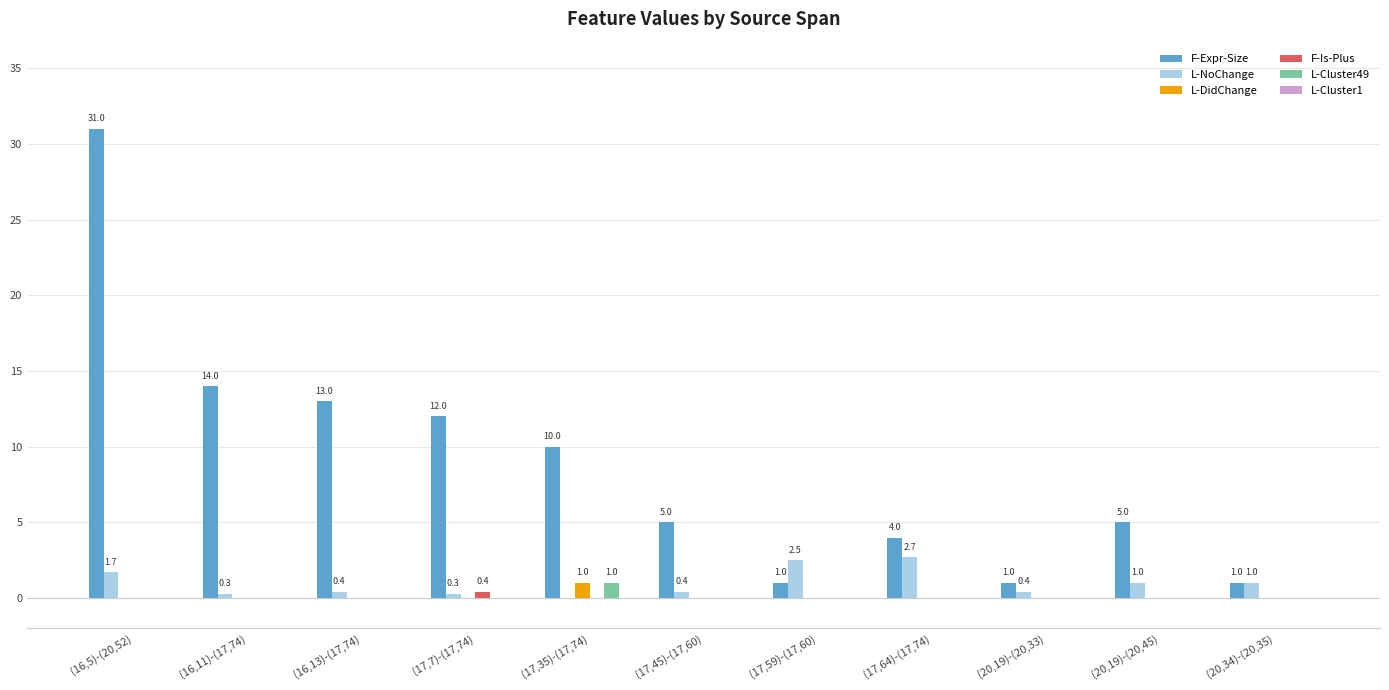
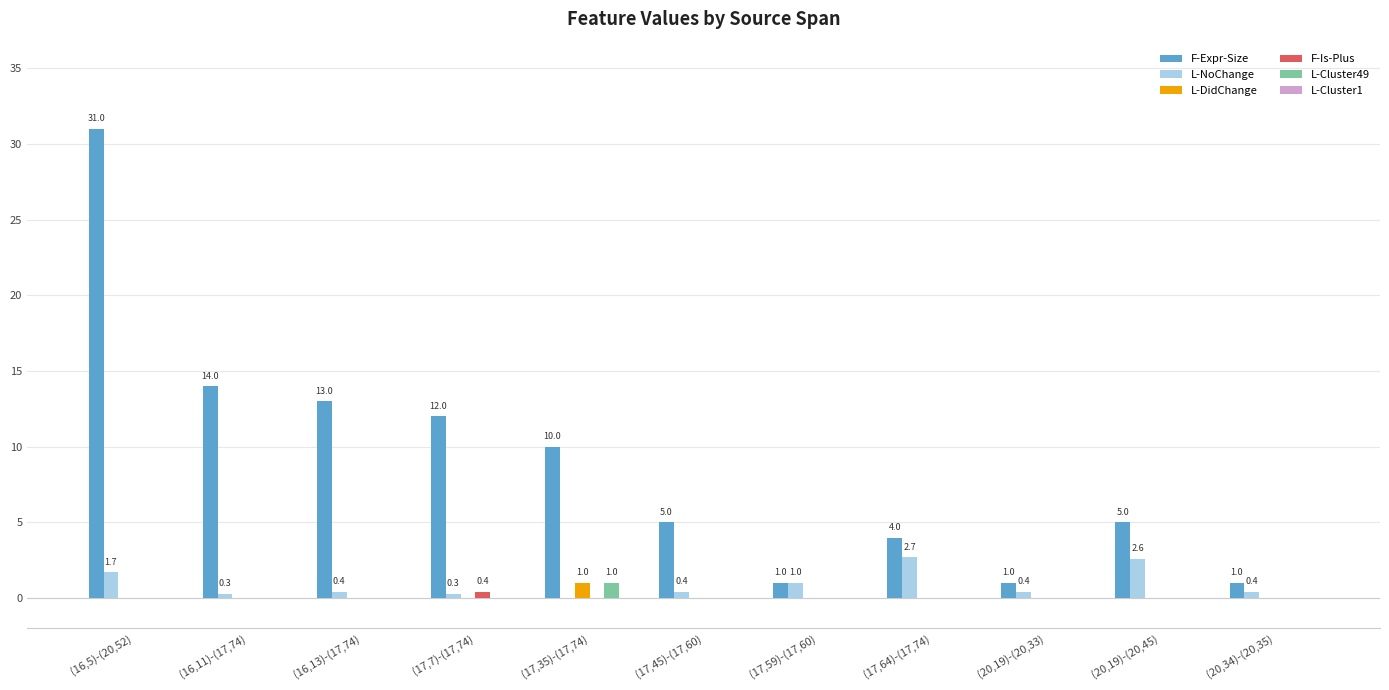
L-NoChange, (17,59)-(17,60): 2.5 -> 1.0
L-NoChange, (20,19)-(20,45): 1.0 -> 2.6
L-NoChange, (20,34)-(20,35): 1.0 -> 0.4
